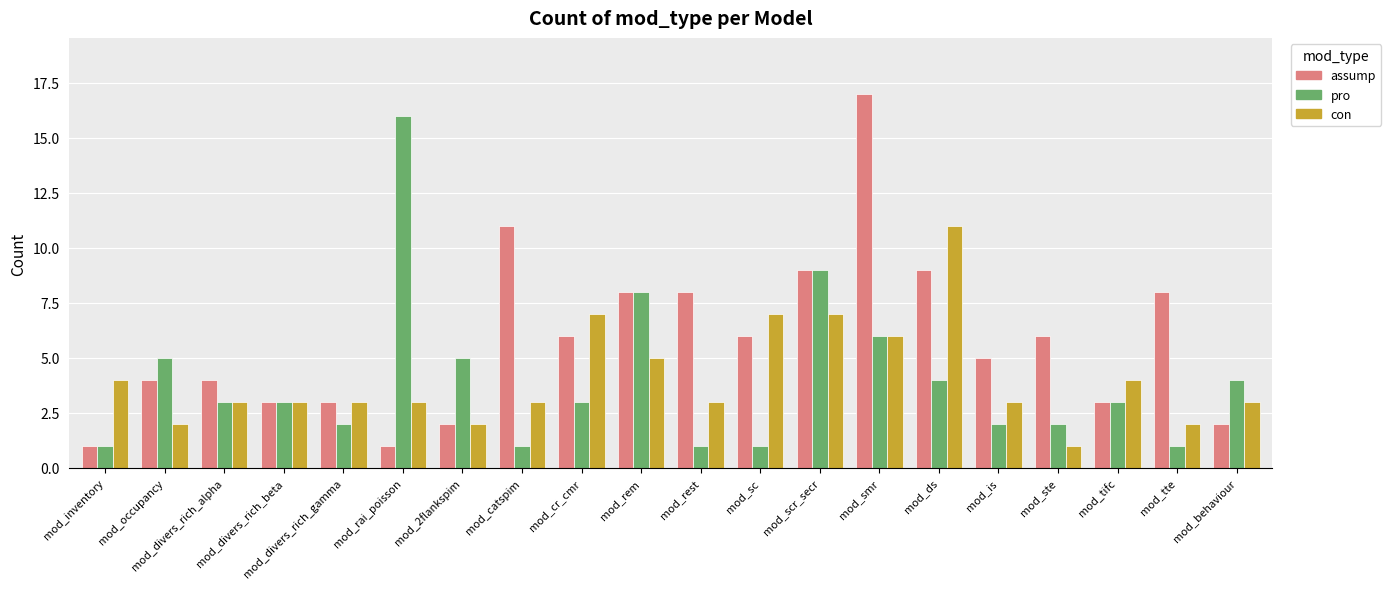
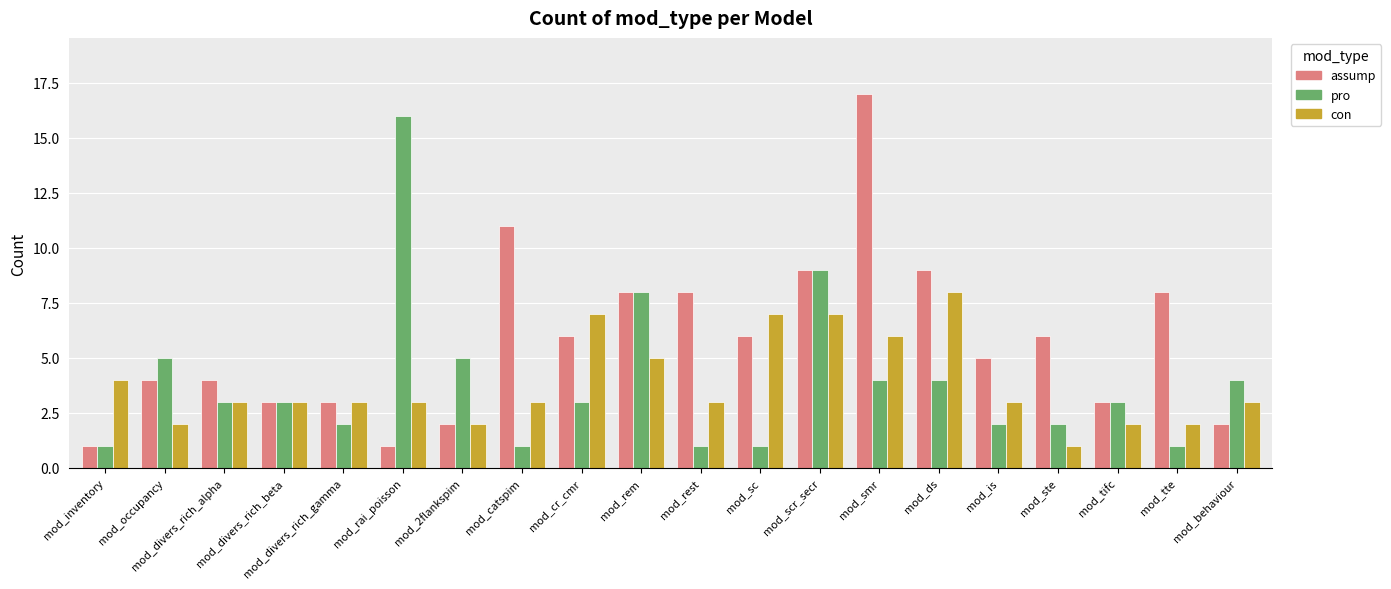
pro, mod_smr: 6 -> 4
con, mod_ds: 11 -> 8
con, mod_tifc: 4 -> 2
